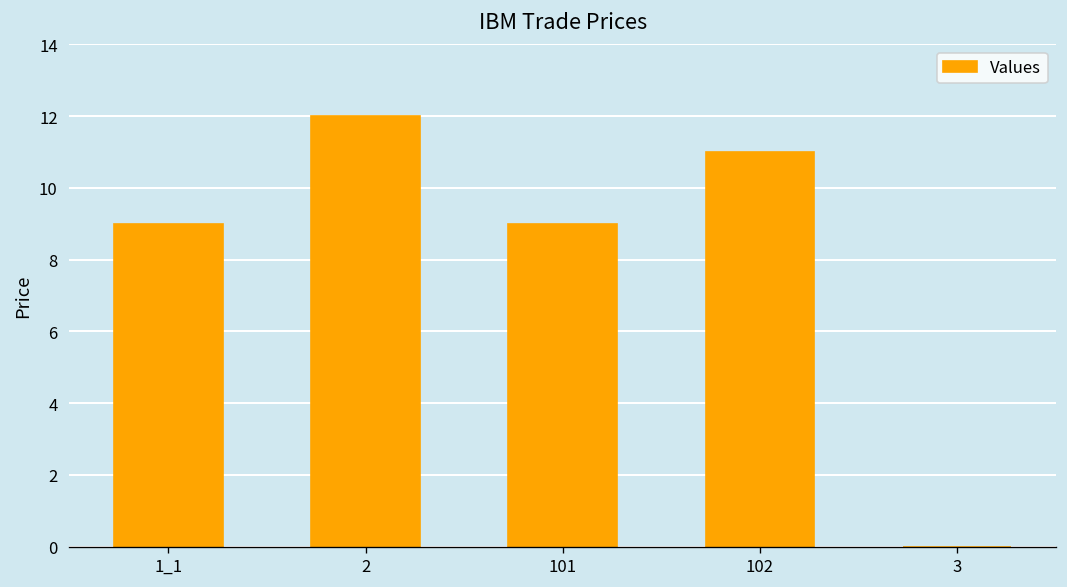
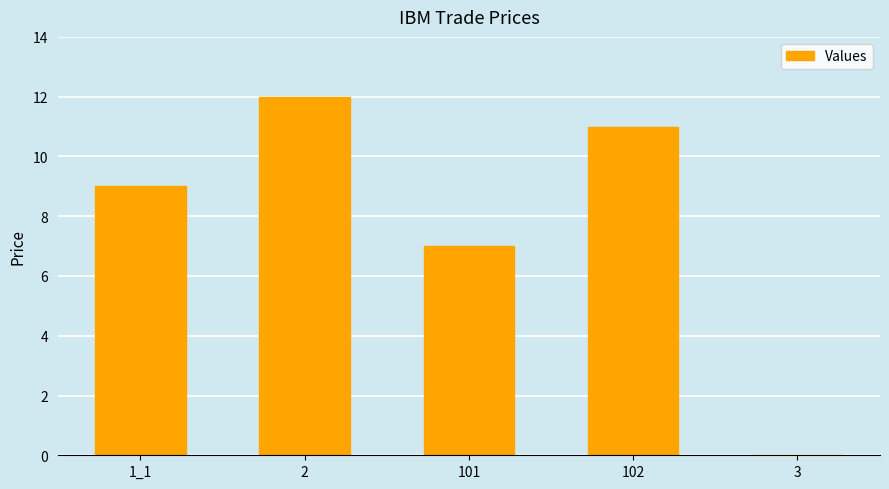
101: 9 -> 7
